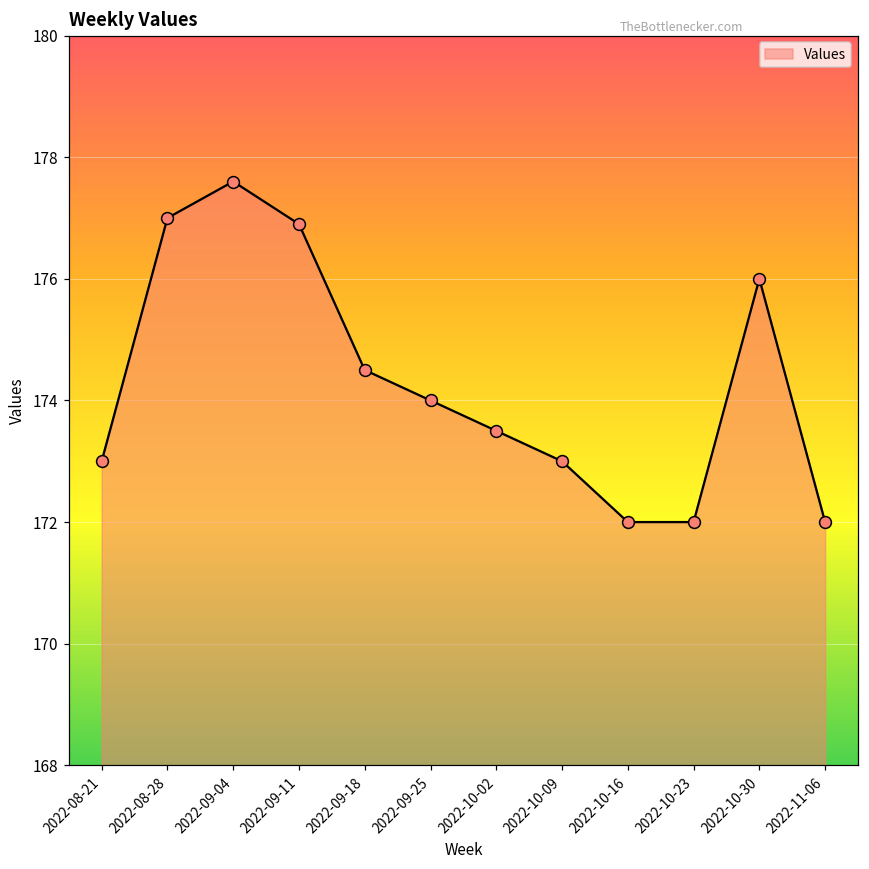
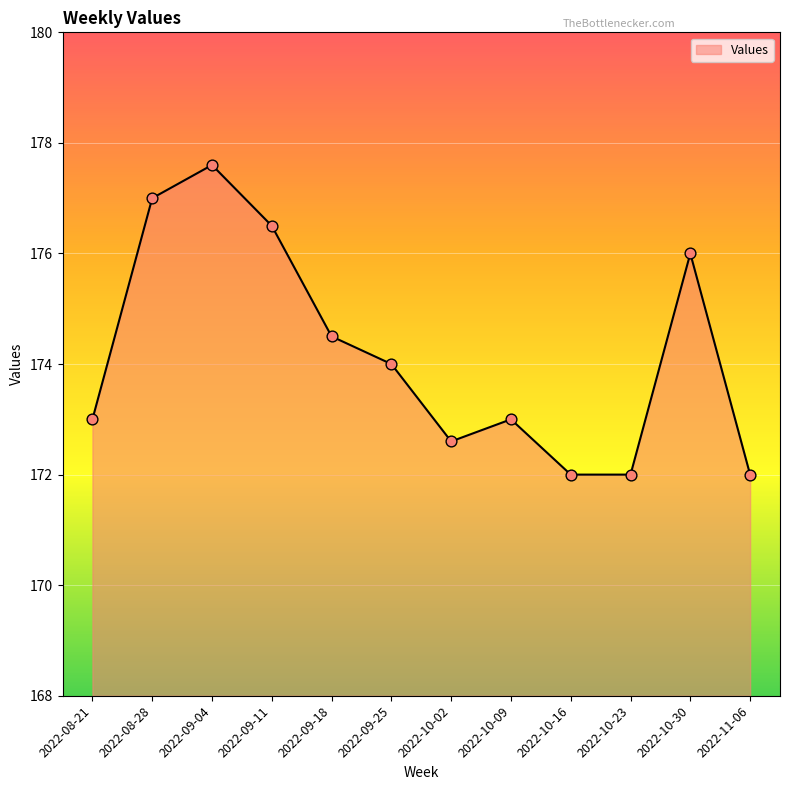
2022-09-11: 176.9 -> 176.5
2022-10-02: 173.5 -> 172.6
